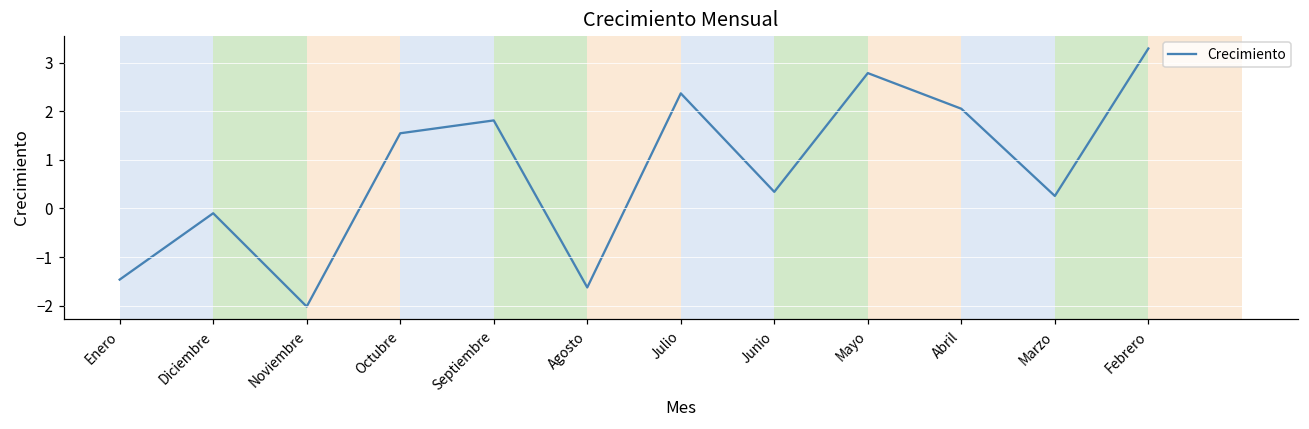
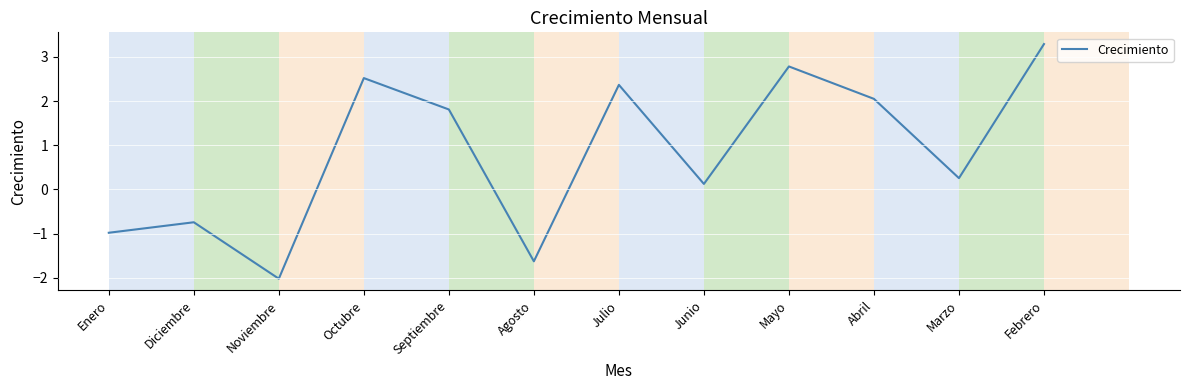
Enero: -1.5 -> -1.0
Diciembre: -0.1 -> -0.7
Octubre: 1.5 -> 2.5
Junio: 0.3 -> 0.1
